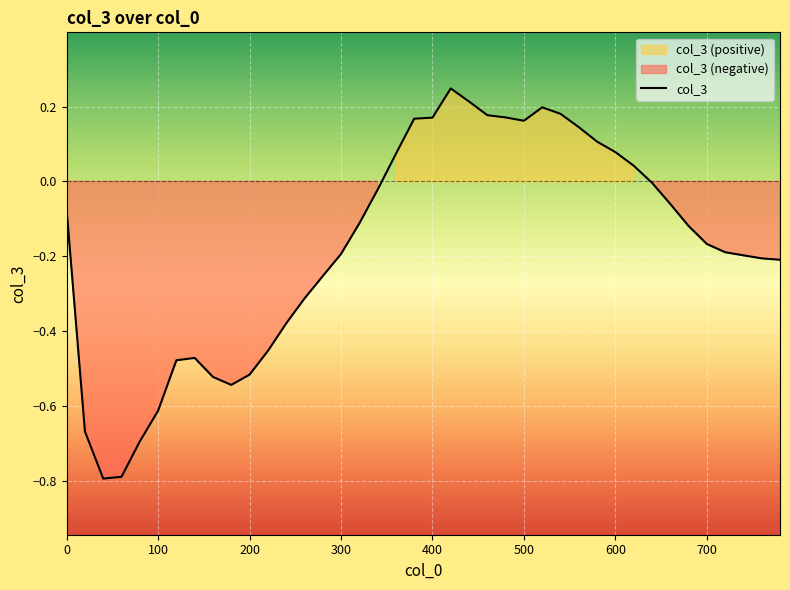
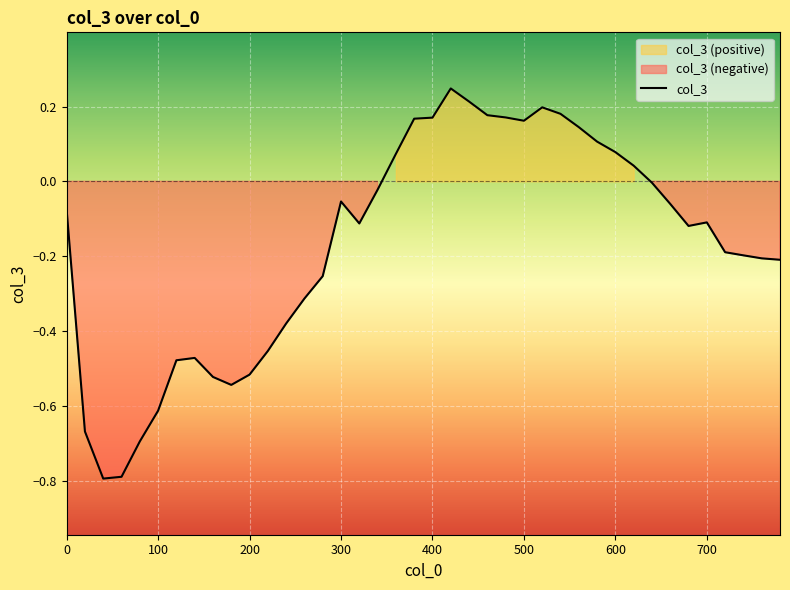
col_3, 300: -0.19 -> -0.05
col_3, 700: -0.17 -> -0.11
